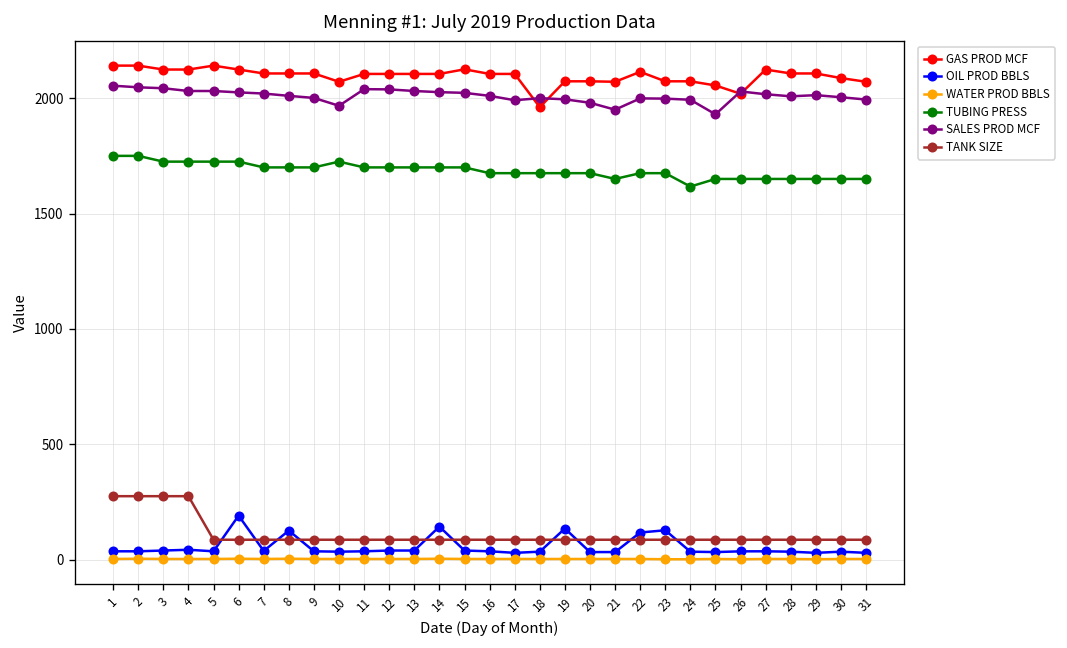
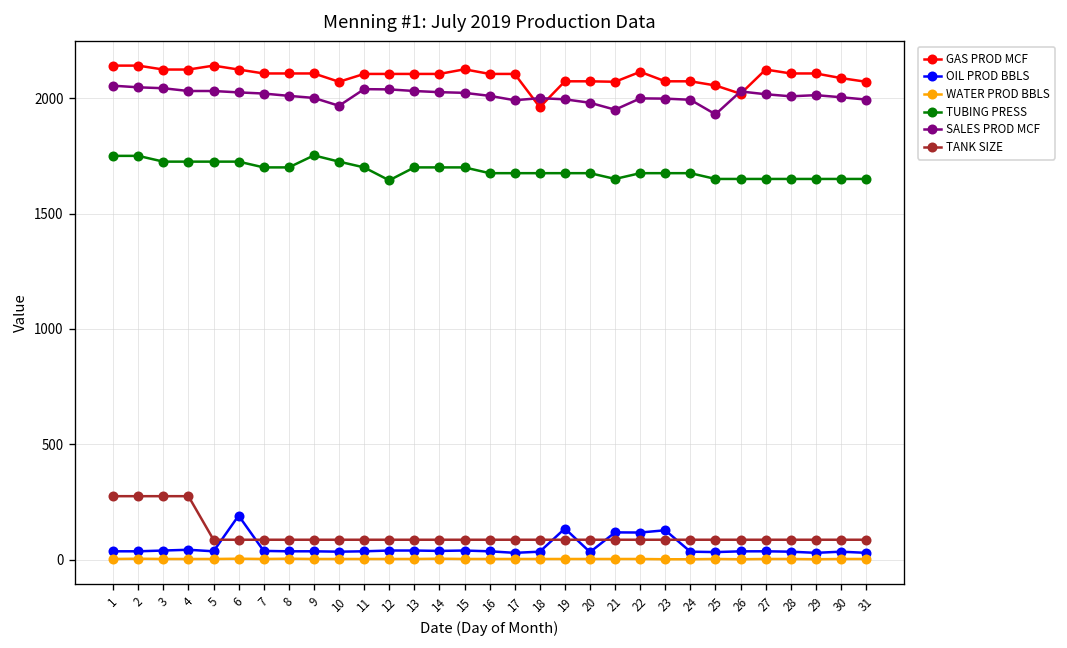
OIL PROD BBLS, 8: 130 -> 40
TUBING PRESS, 9: 1700 -> 1750
TUBING PRESS, 12: 1700 -> 1640
OIL PROD BBLS, 14: 140 -> 40
OIL PROD BBLS, 21: 30 -> 120
TUBING PRESS, 24: 1620 -> 1680
